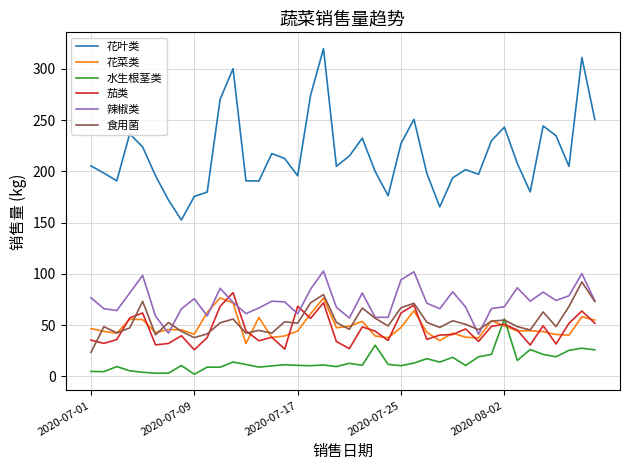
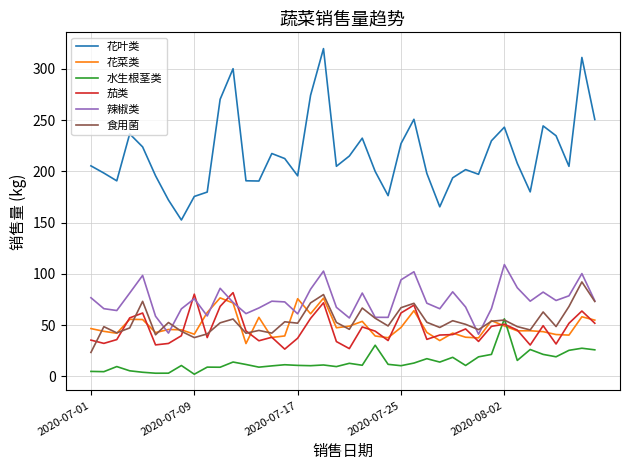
茄类, 2020-07-09: 26 -> 80
花菜类, 2020-07-17: 44 -> 76
茄类, 2020-07-17: 68 -> 37
辣椒类, 2020-08-02: 68 -> 109
